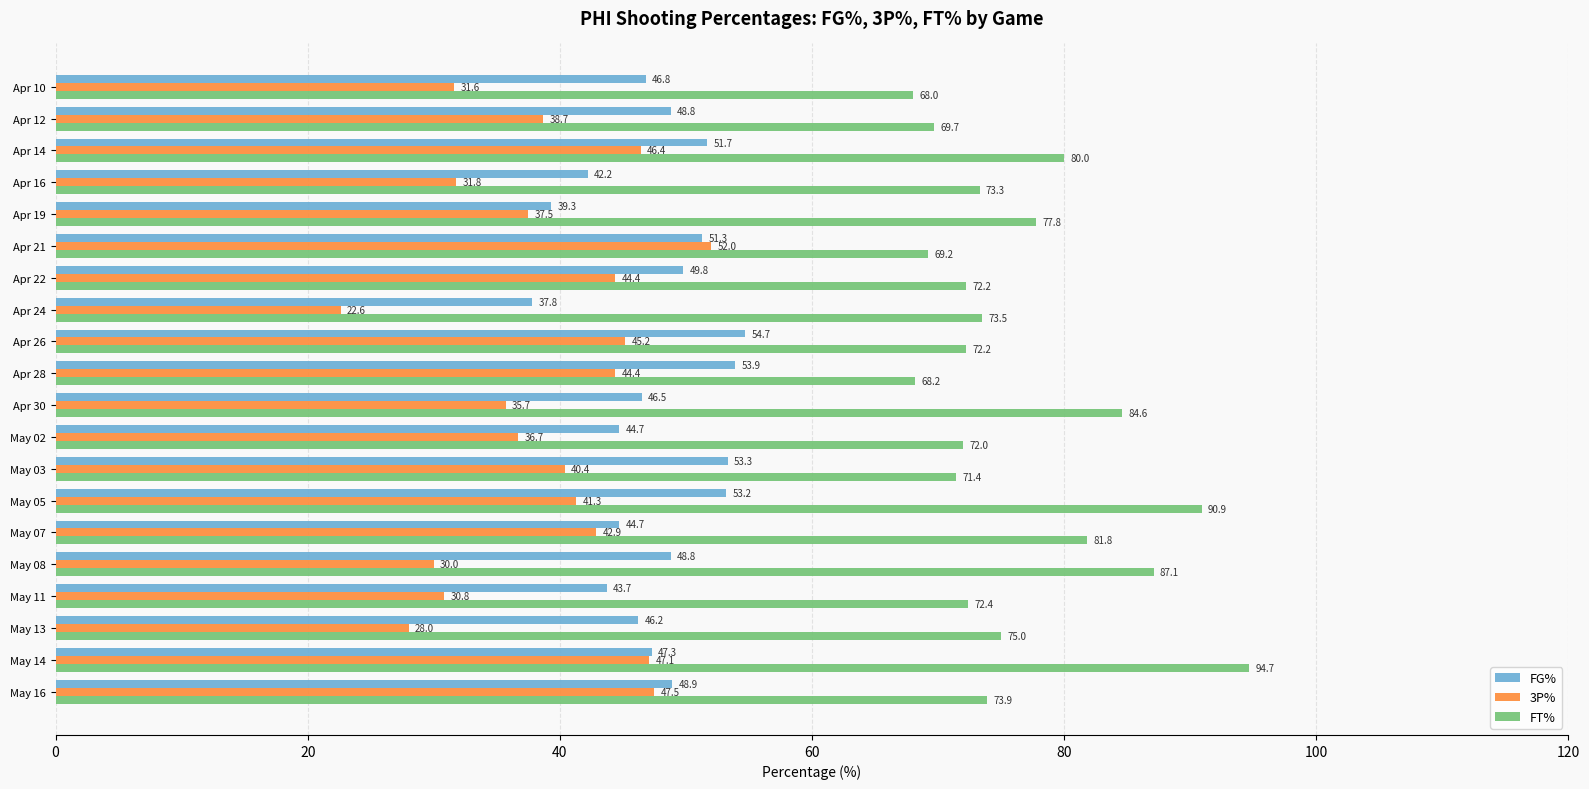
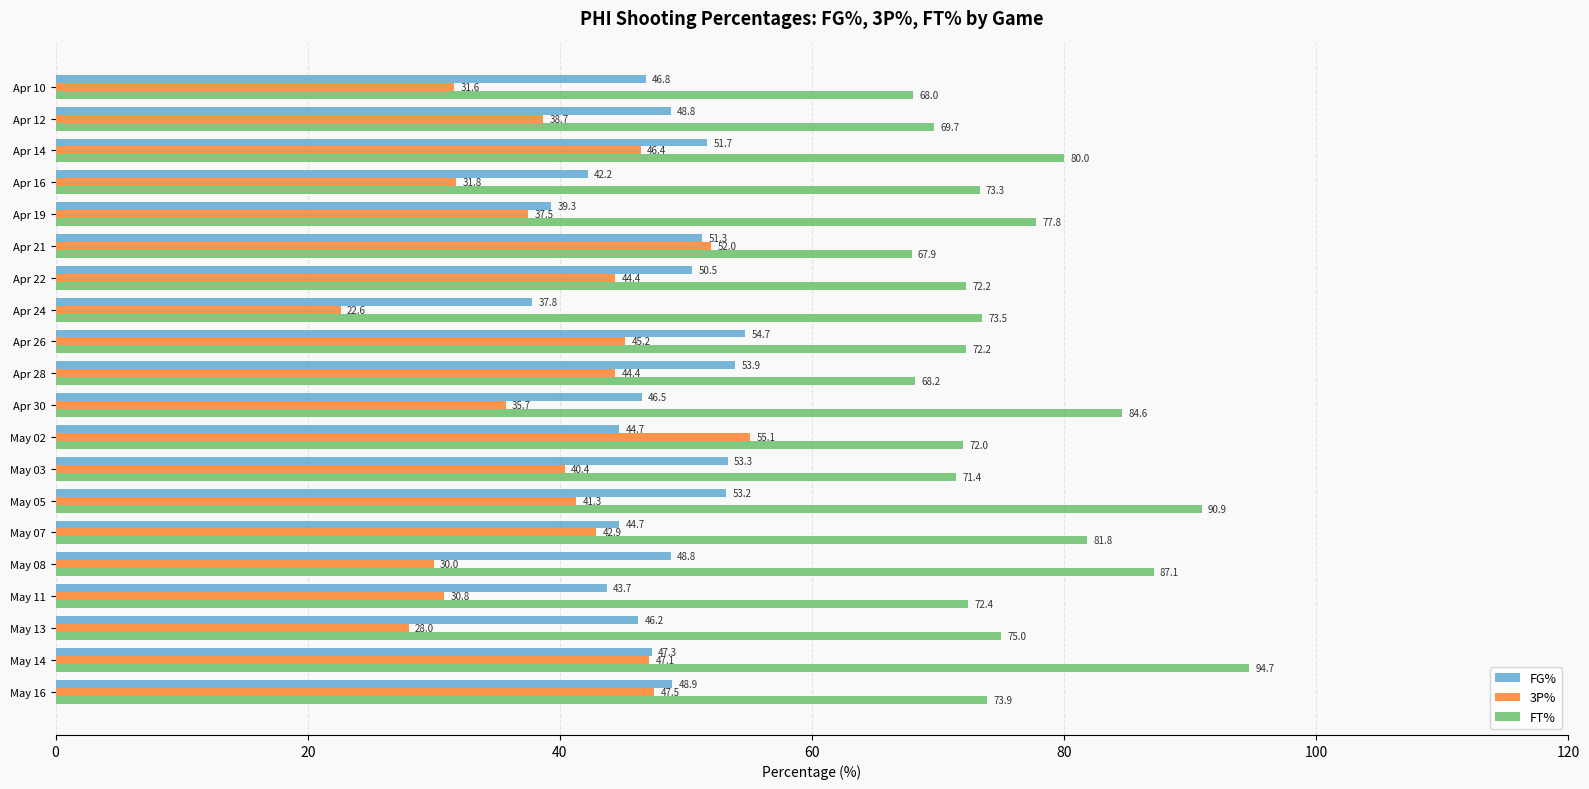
FT%, Apr 21: 69.2 -> 67.9
FG%, Apr 22: 49.8 -> 50.5
3P%, May 02: 36.7 -> 55.1
